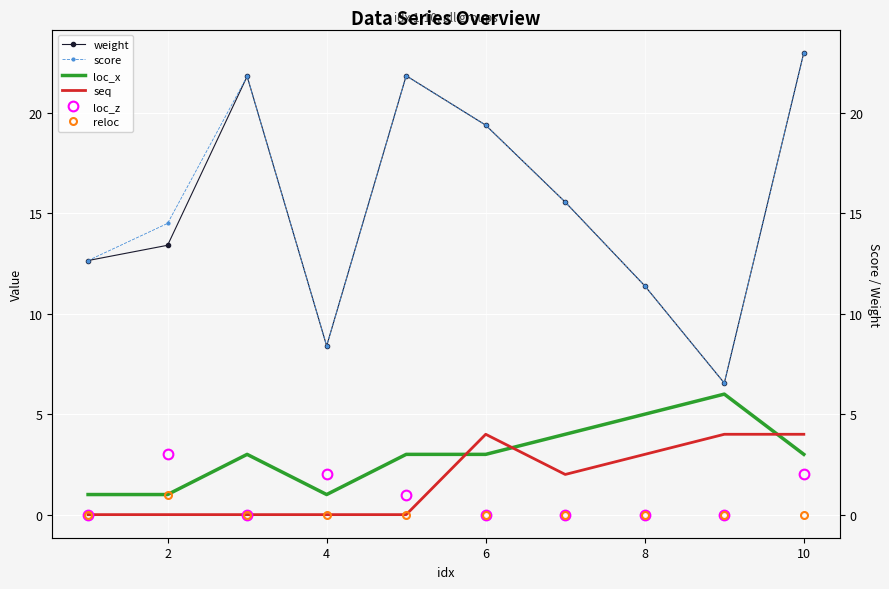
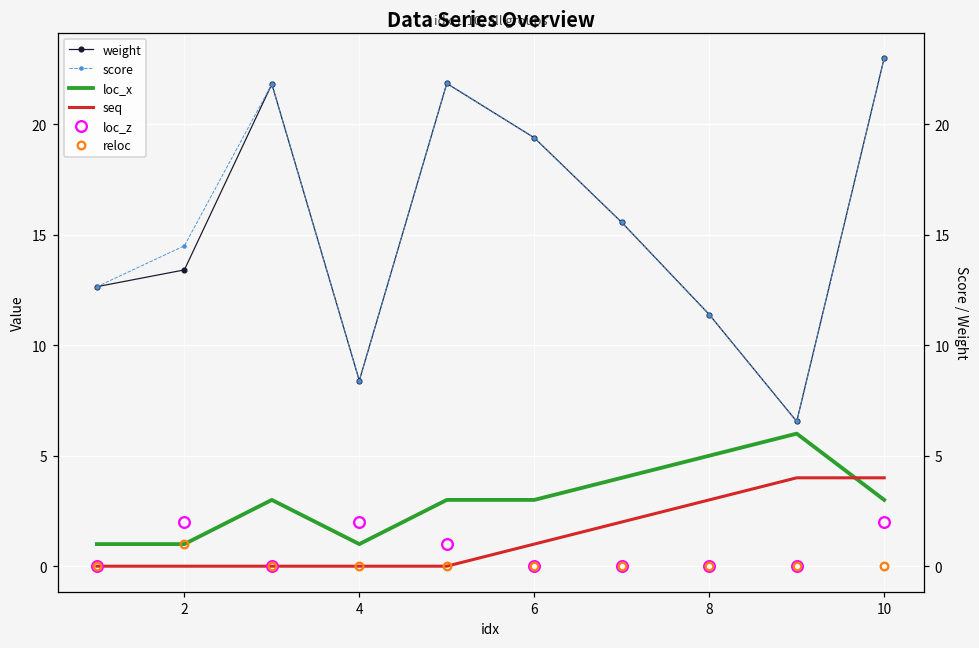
loc_z, 2: 3 -> 2
seq, 6: 4 -> 1
